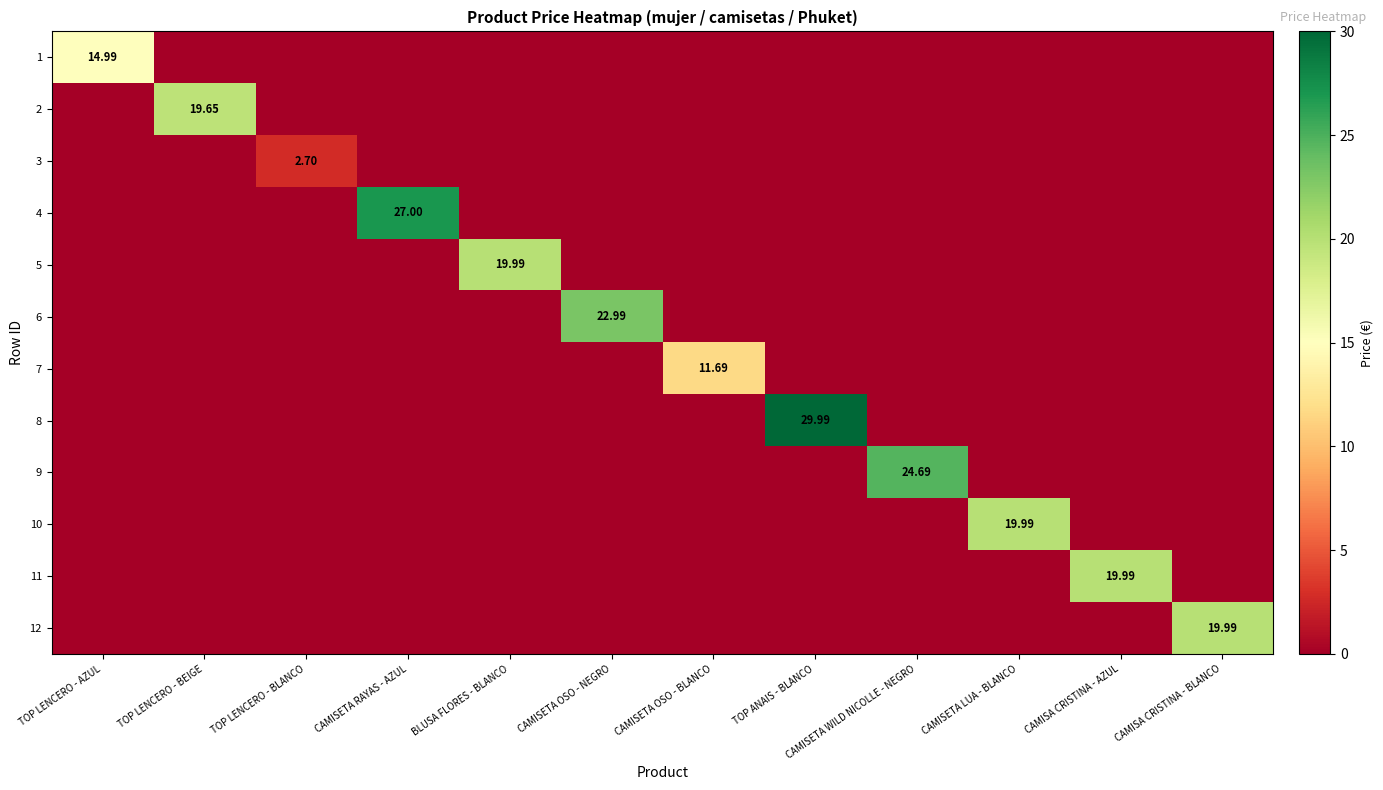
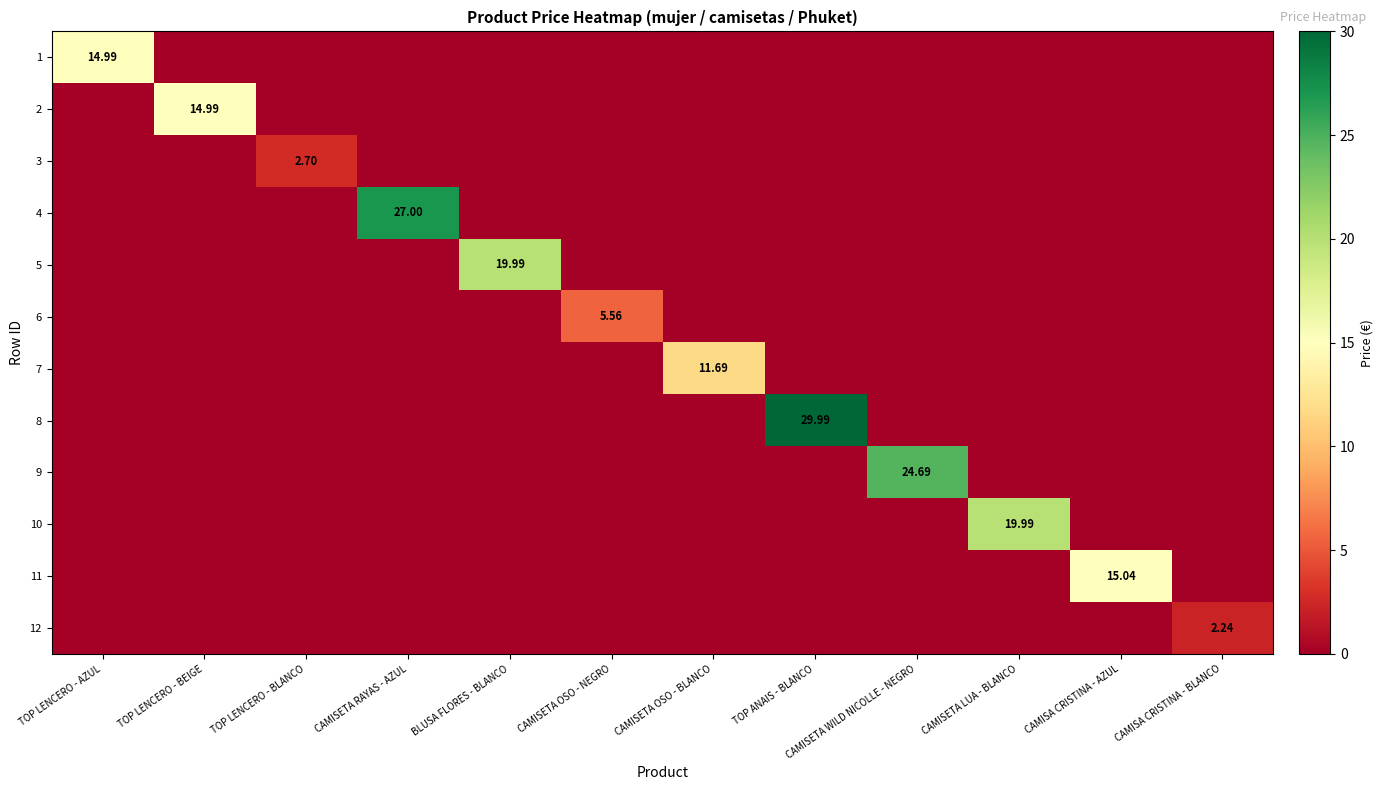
2, TOP LENCERO - BEIGE: 19.65 -> 14.99
6, CAMISETA OSO - NEGRO: 22.99 -> 5.56
11, CAMISA CRISTINA - AZUL: 19.99 -> 15.04
12, CAMISA CRISTINA - BLANCO: 19.99 -> 2.24
